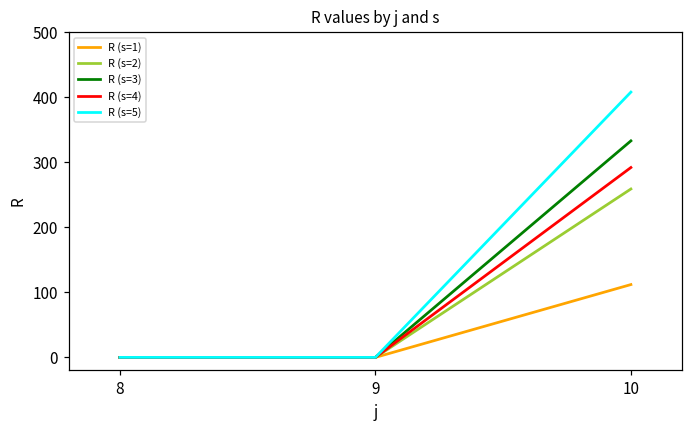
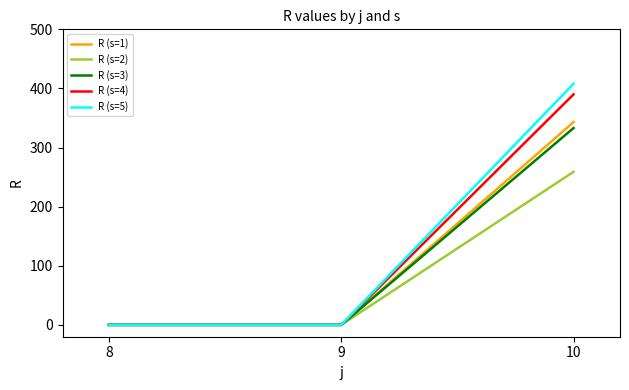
R (s=1), 10: 110 -> 340
R (s=4), 10: 290 -> 390
